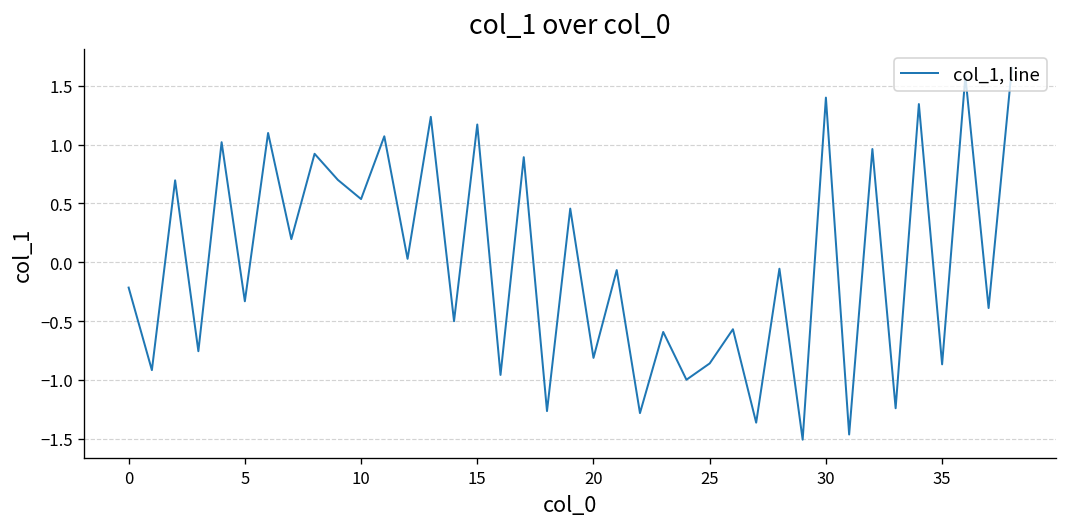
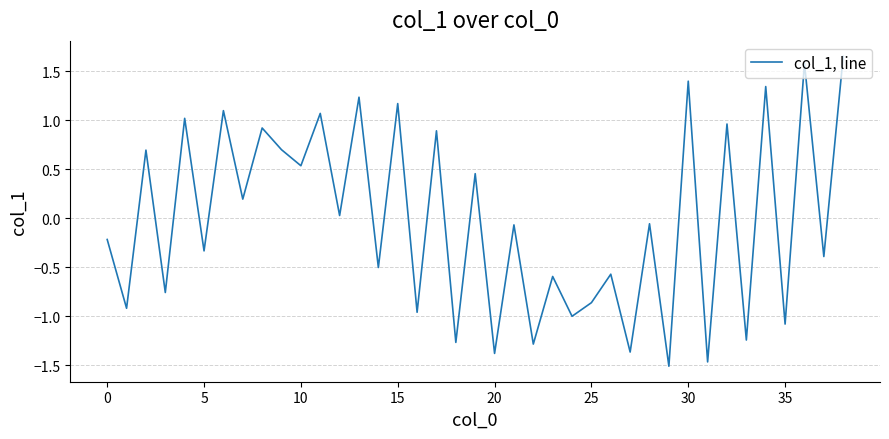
20: -0.8 -> -1.4
35: -0.9 -> -1.1
